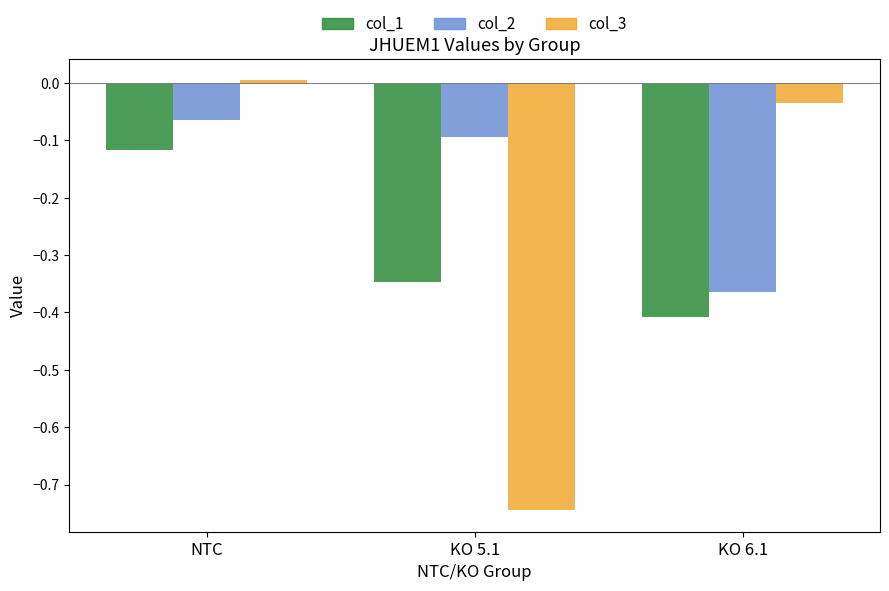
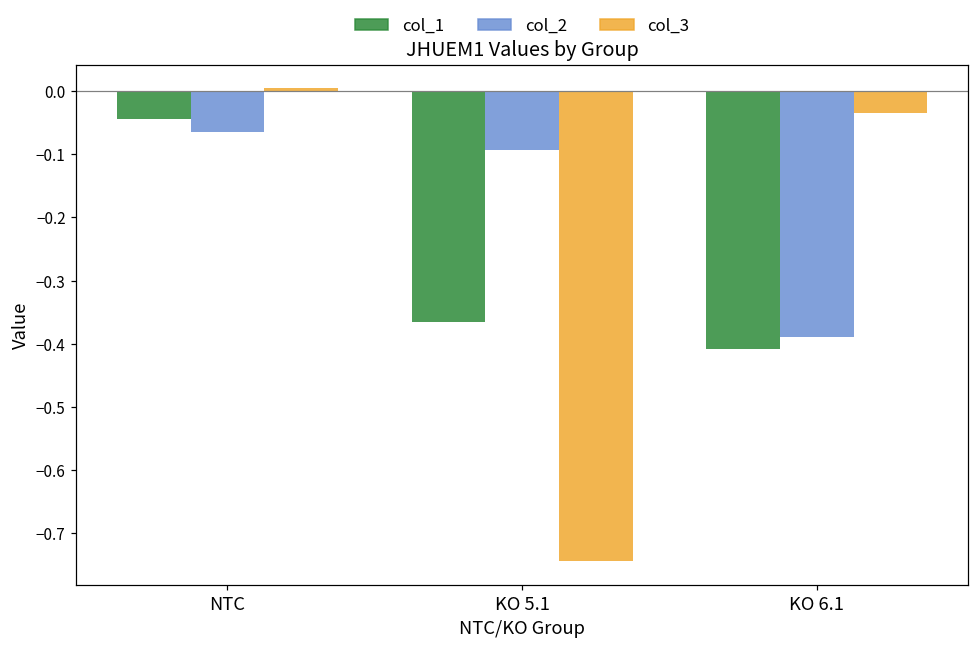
col_1, NTC: -0.12 -> -0.04
col_1, KO 5.1: -0.35 -> -0.37
col_2, KO 6.1: -0.36 -> -0.39
